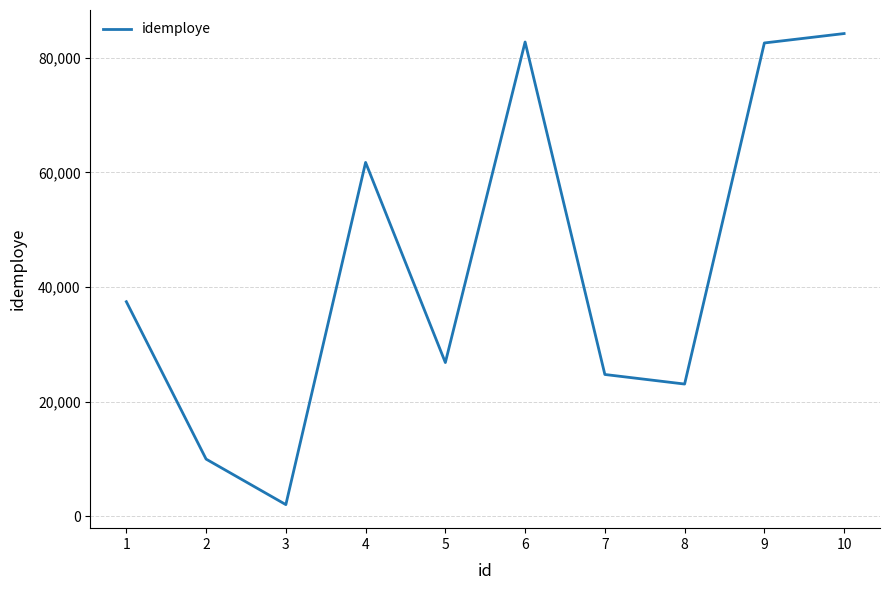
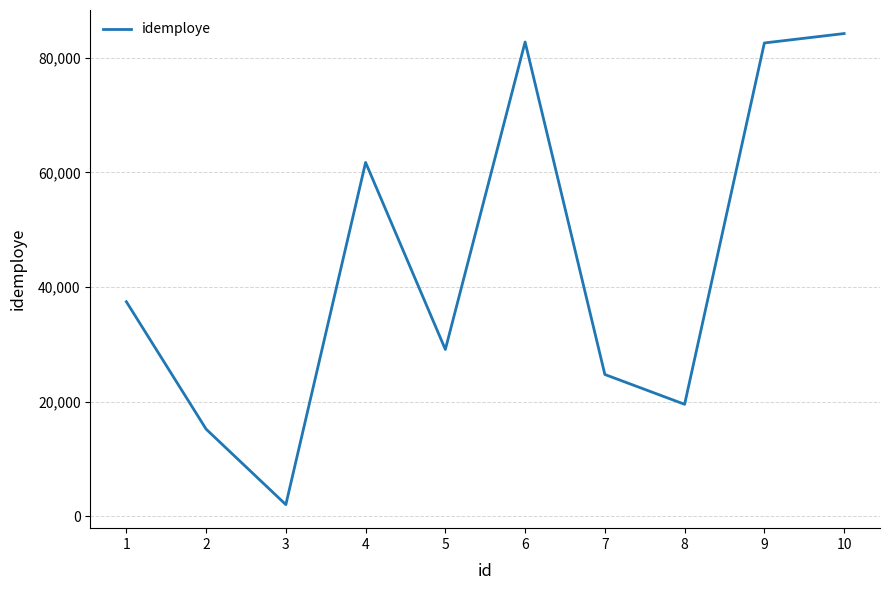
2: 10,000 -> 15,000
5: 27,000 -> 29,000
8: 23,000 -> 20,000
